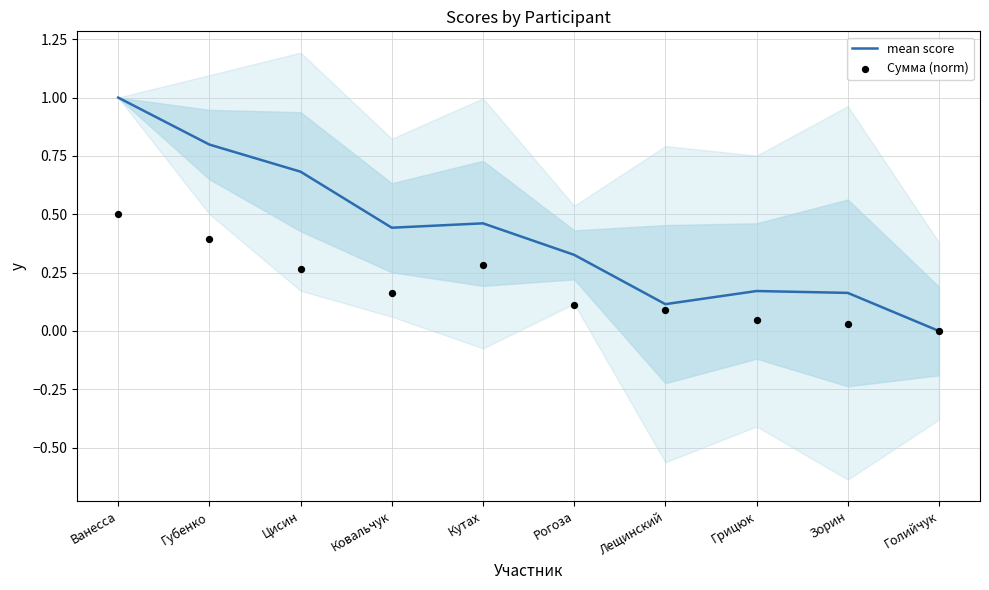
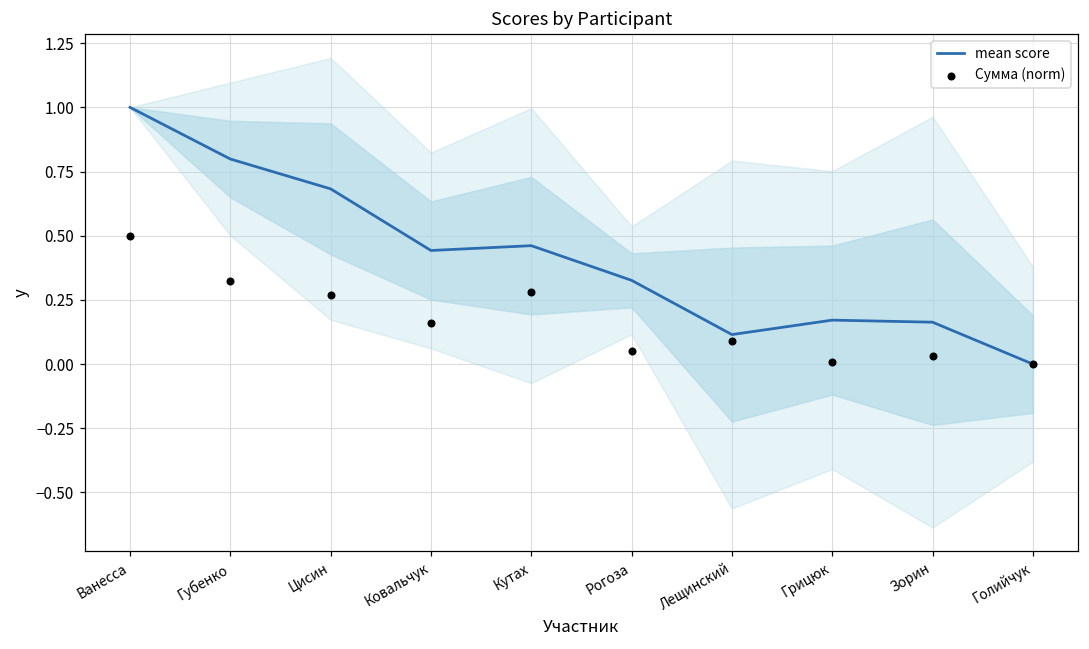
Сумма (norm), Губенко: 0.39 -> 0.33
Сумма (norm), Рогоза: 0.11 -> 0.05
Сумма (norm), Грицюк: 0.05 -> 0.01
